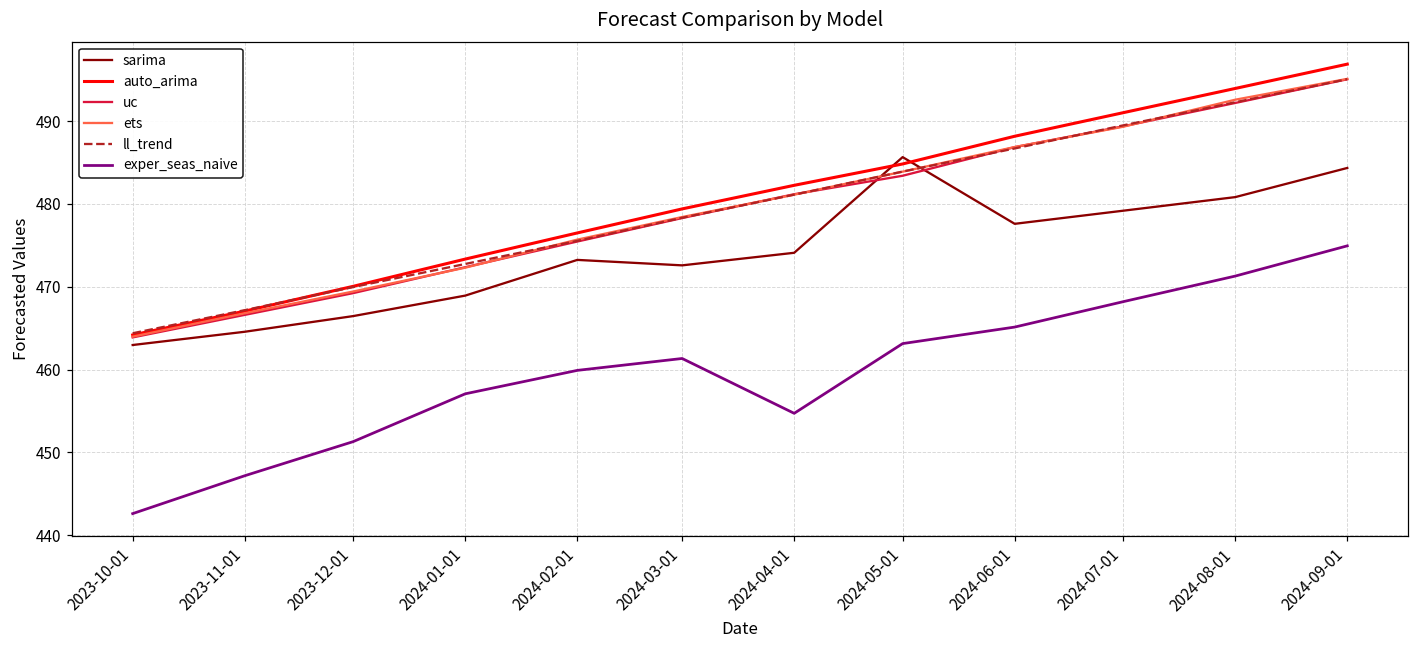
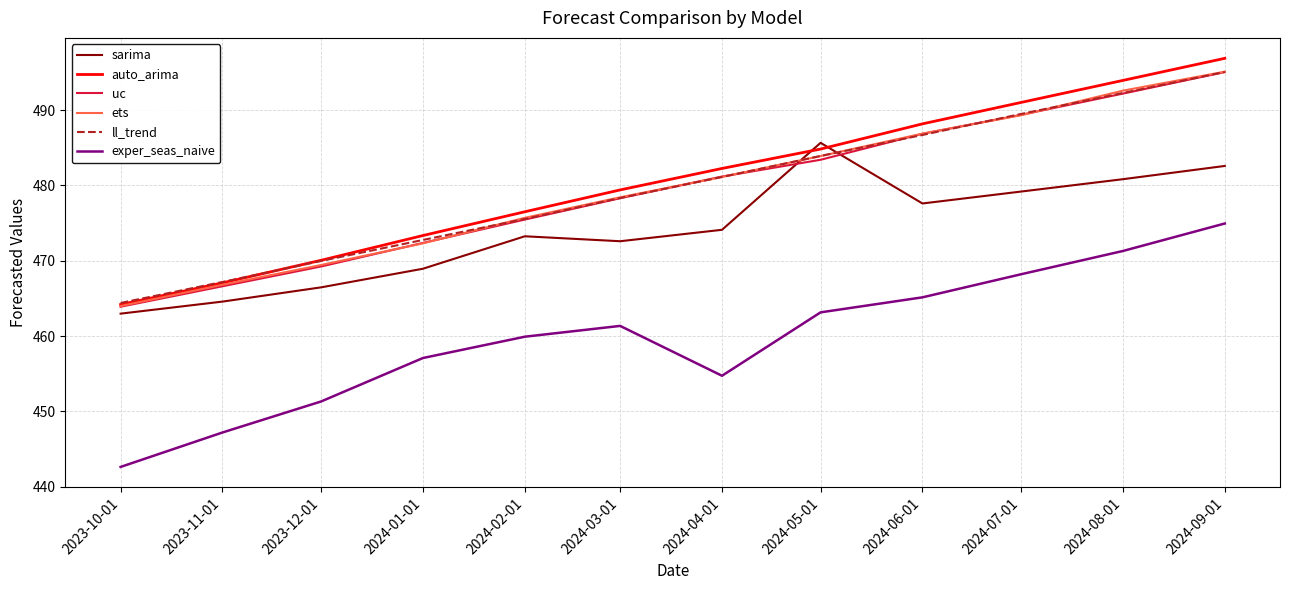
sarima, 2024-09-01: 484 -> 483
